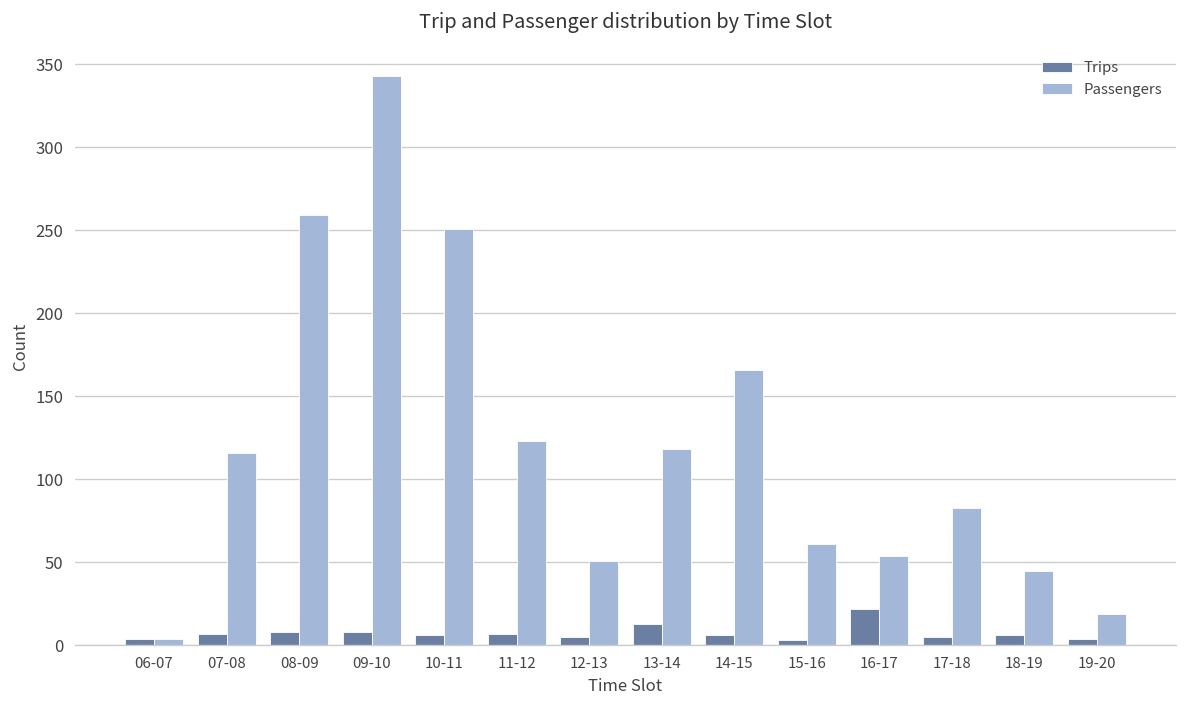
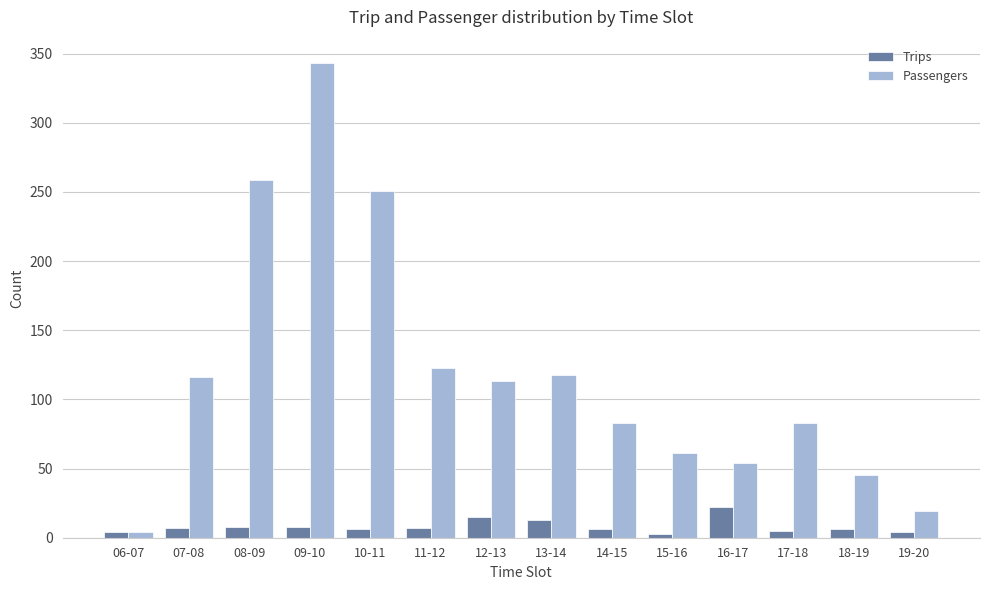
Trips, 12-13: 5 -> 15
Passengers, 12-13: 51 -> 113
Passengers, 14-15: 166 -> 83
